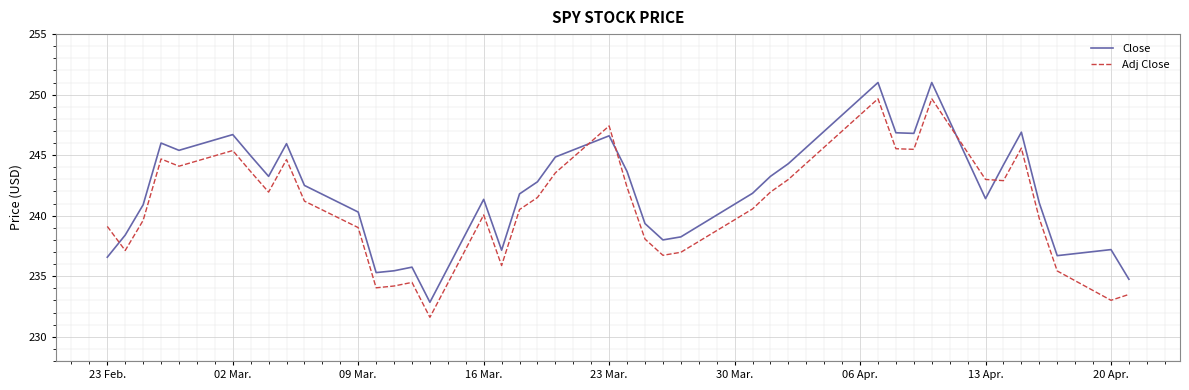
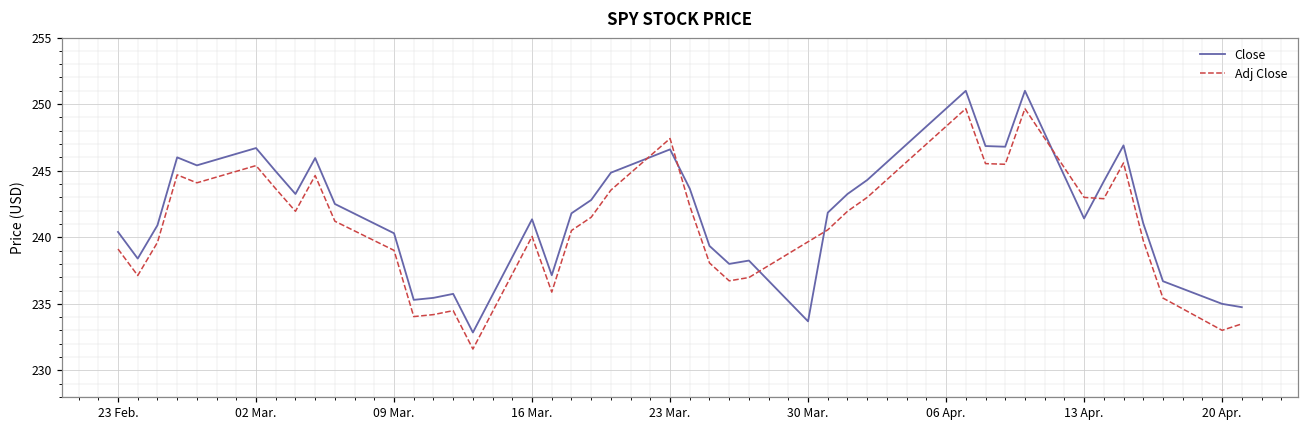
Close, 23 Feb.: 236.6 -> 240.4
Close, 30 Mar.: 240.9 -> 233.7
Close, 20 Apr.: 237.2 -> 235.0
